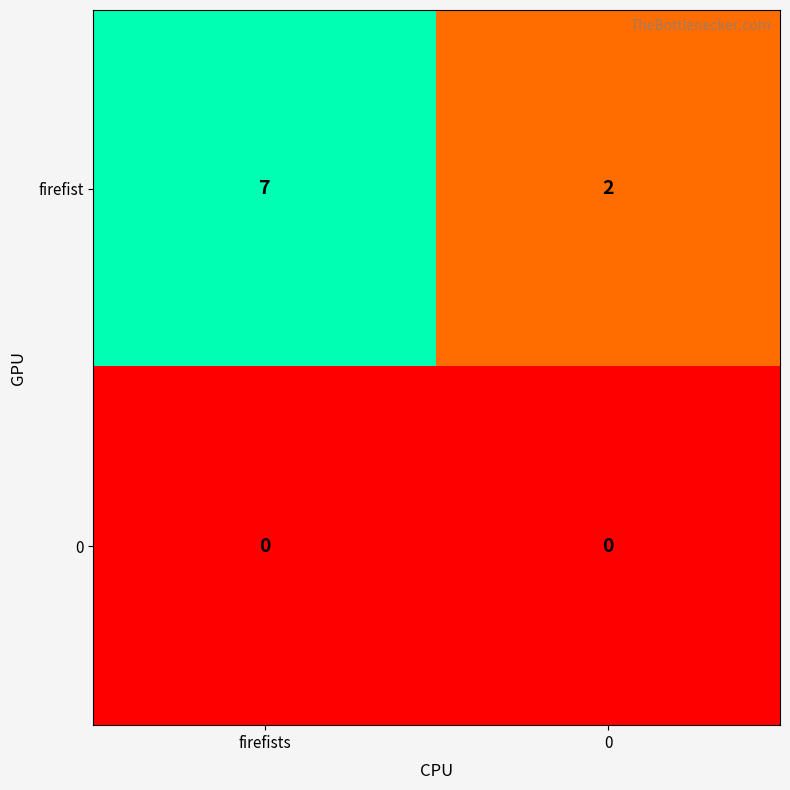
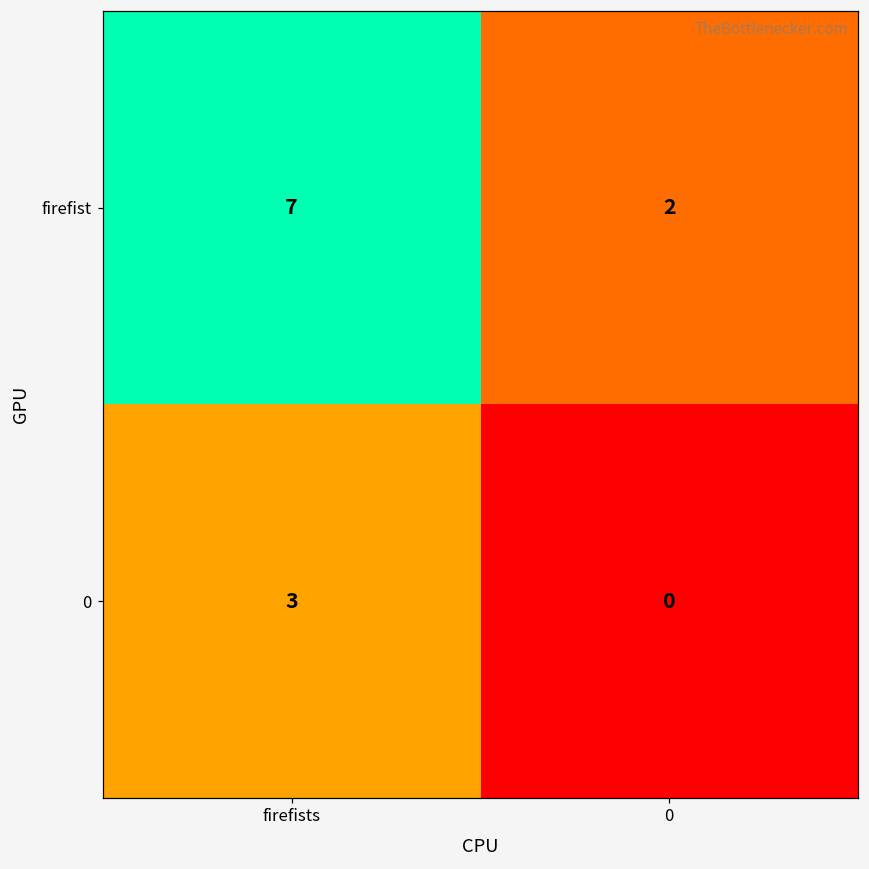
0, firefists: 0 -> 3
